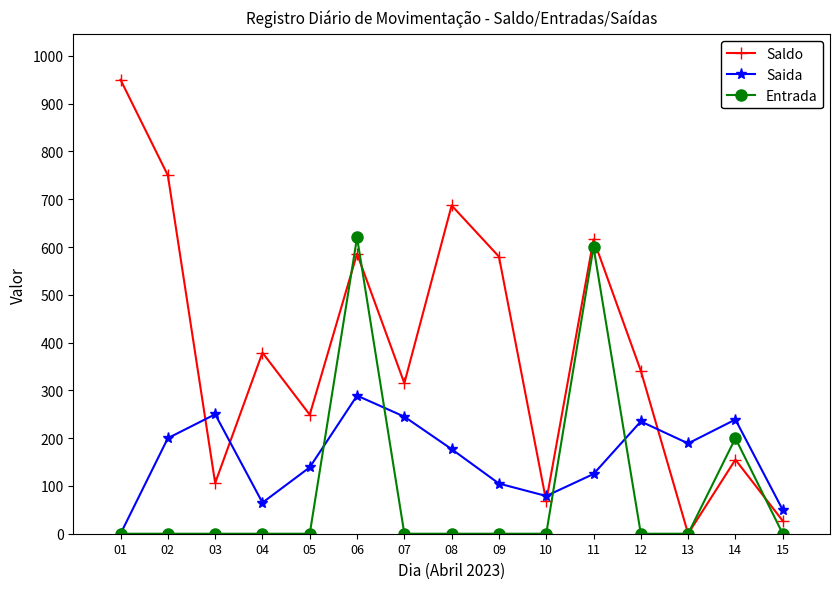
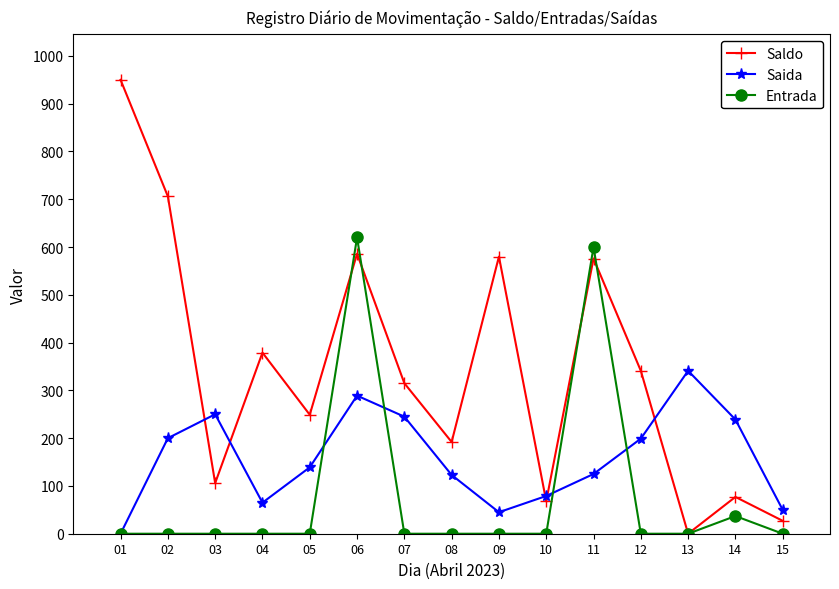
Saldo, 02: 750 -> 710
Saldo, 08: 690 -> 190
Saida, 08: 180 -> 120
Saida, 09: 110 -> 50
Saldo, 11: 620 -> 580
Saida, 12: 240 -> 200
Saida, 13: 190 -> 340
Saldo, 14: 160 -> 80
Entrada, 14: 200 -> 40
